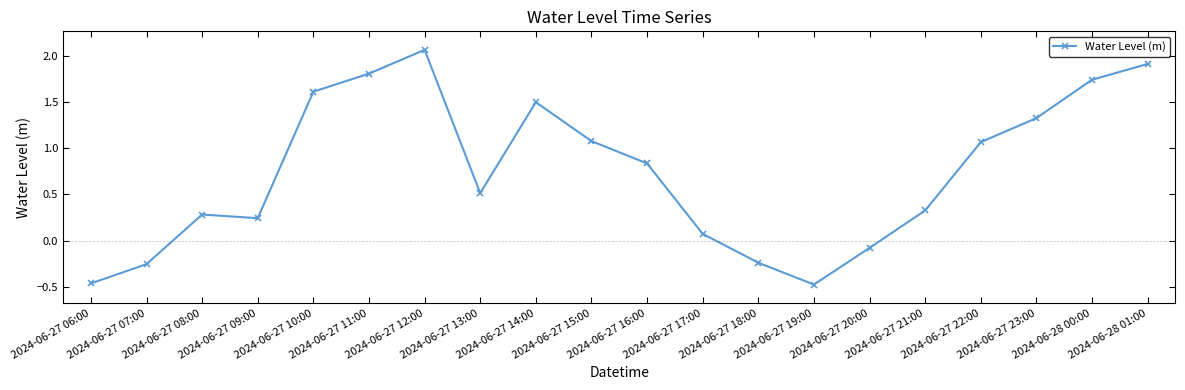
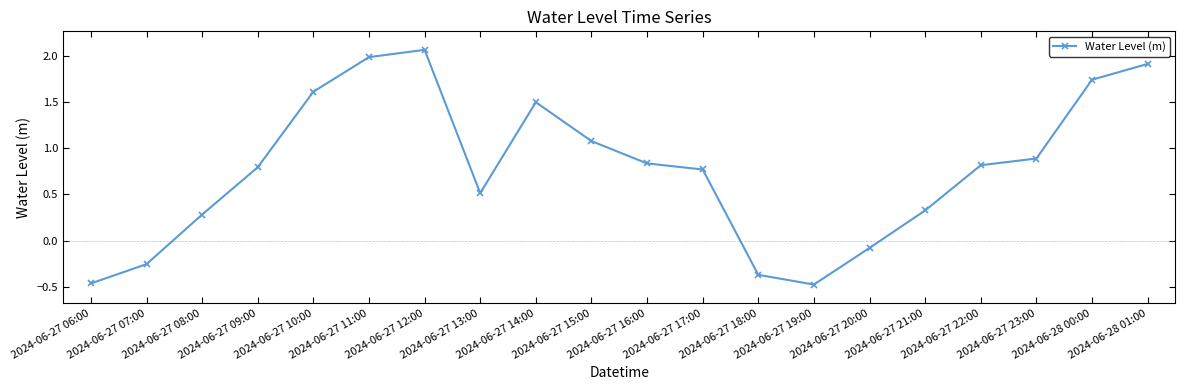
2024-06-27 09:00: 0.2 -> 0.8
2024-06-27 11:00: 1.8 -> 2.0
2024-06-27 17:00: 0.1 -> 0.8
2024-06-27 18:00: -0.2 -> -0.4
2024-06-27 22:00: 1.1 -> 0.8
2024-06-27 23:00: 1.3 -> 0.9
